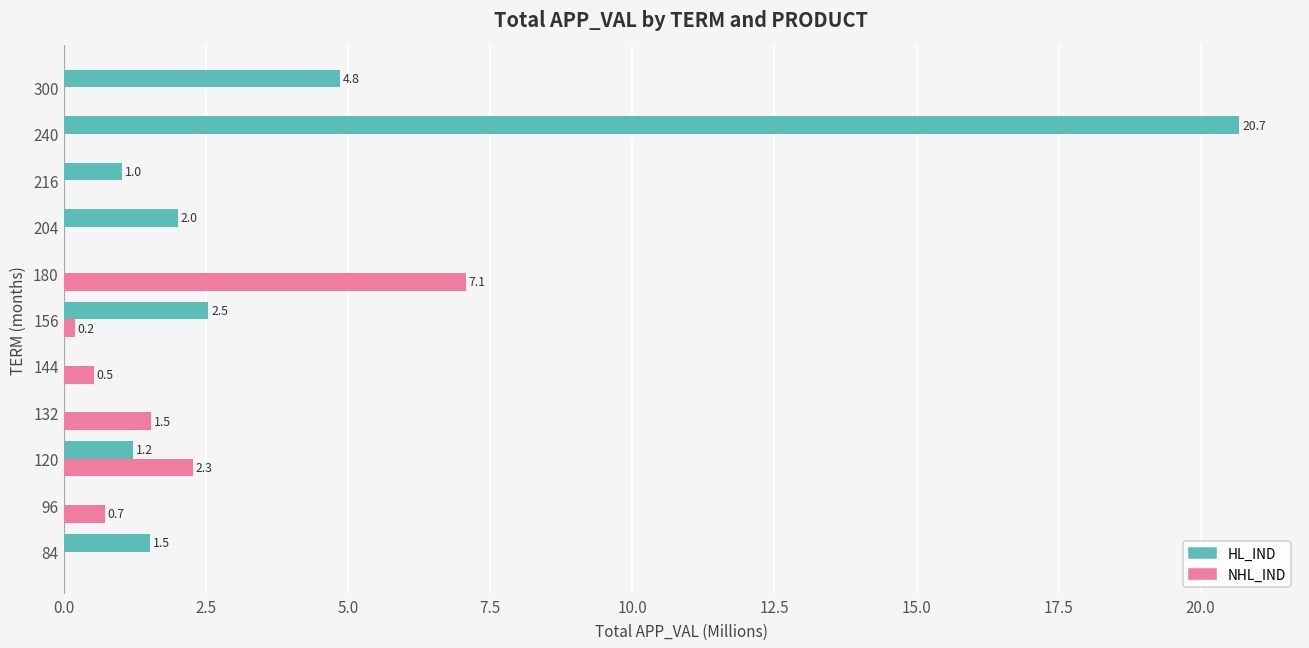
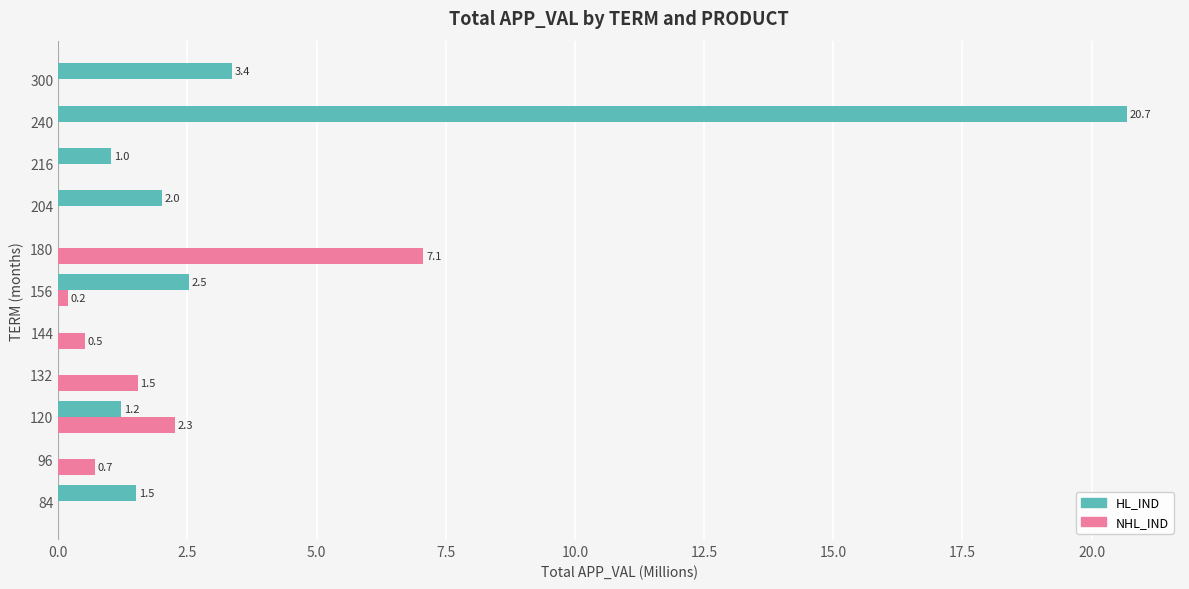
HL_IND, 300: 4.8 -> 3.4
